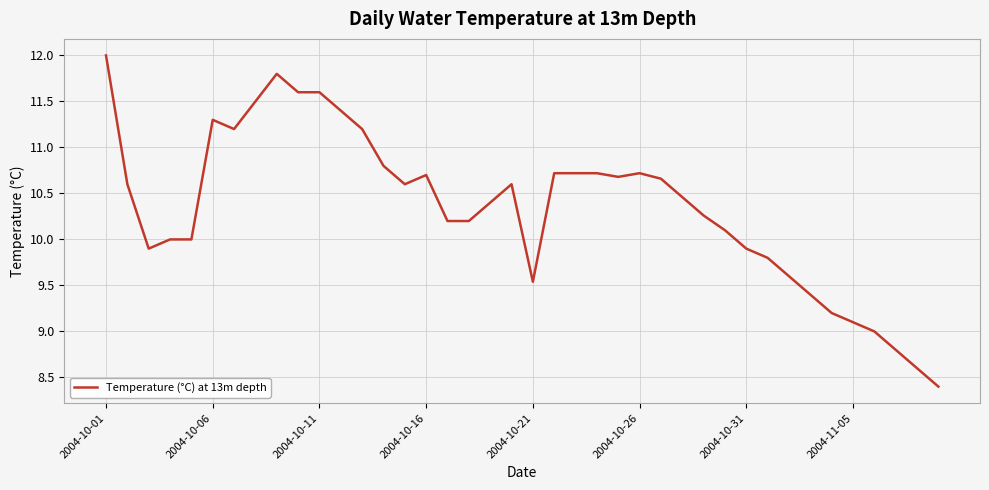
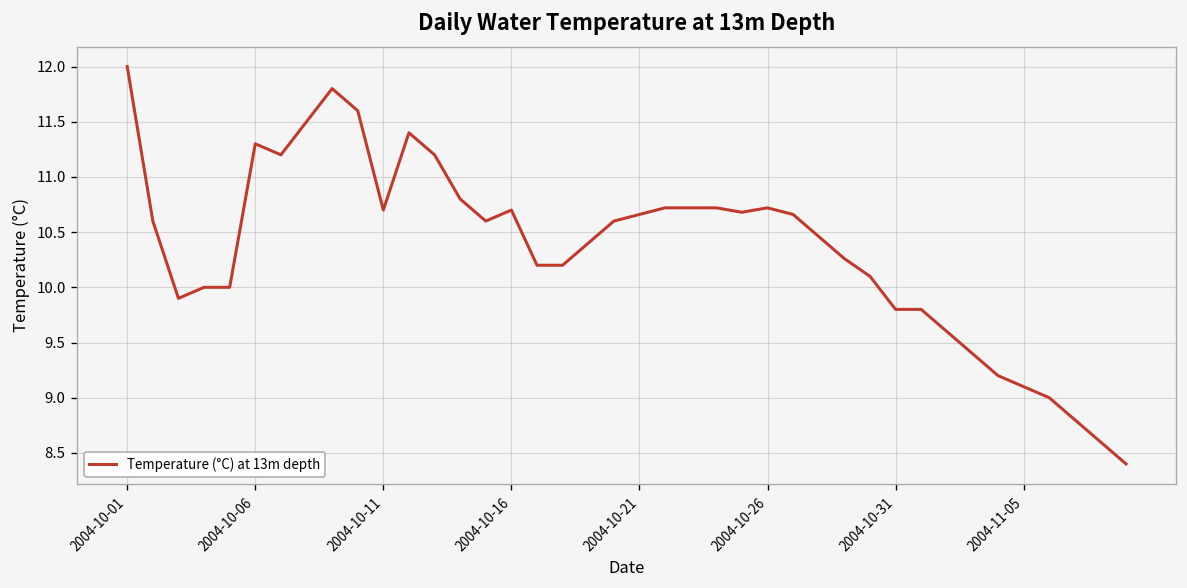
2004-10-11: 11.6 -> 10.7
2004-10-21: 9.5 -> 10.7
2004-10-31: 9.9 -> 9.8
